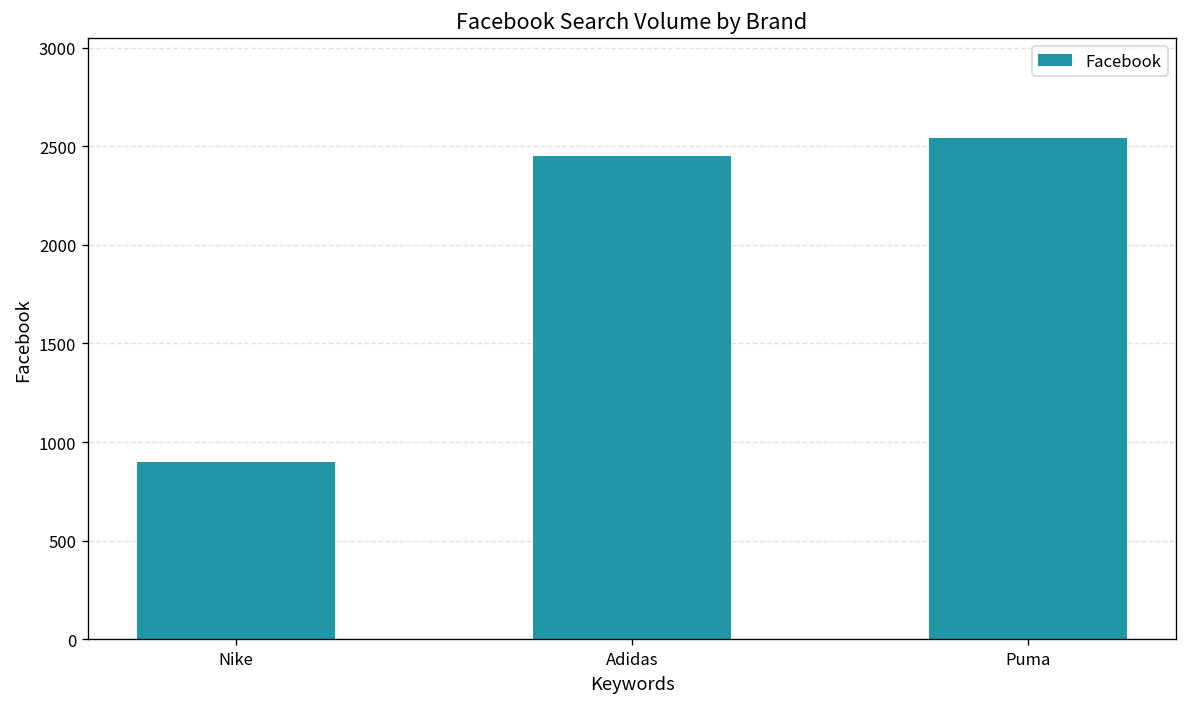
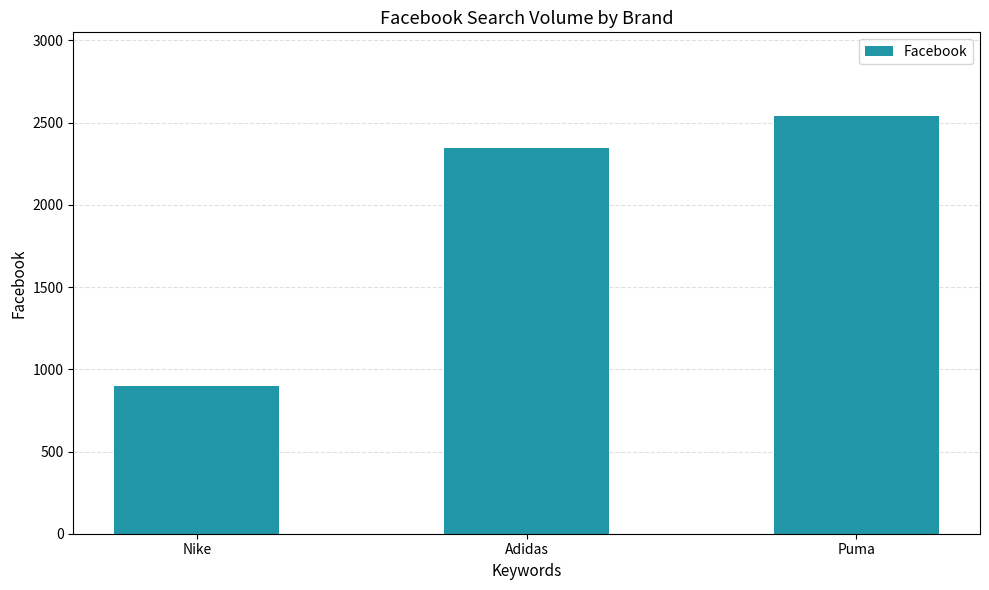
Adidas: 2450 -> 2350
